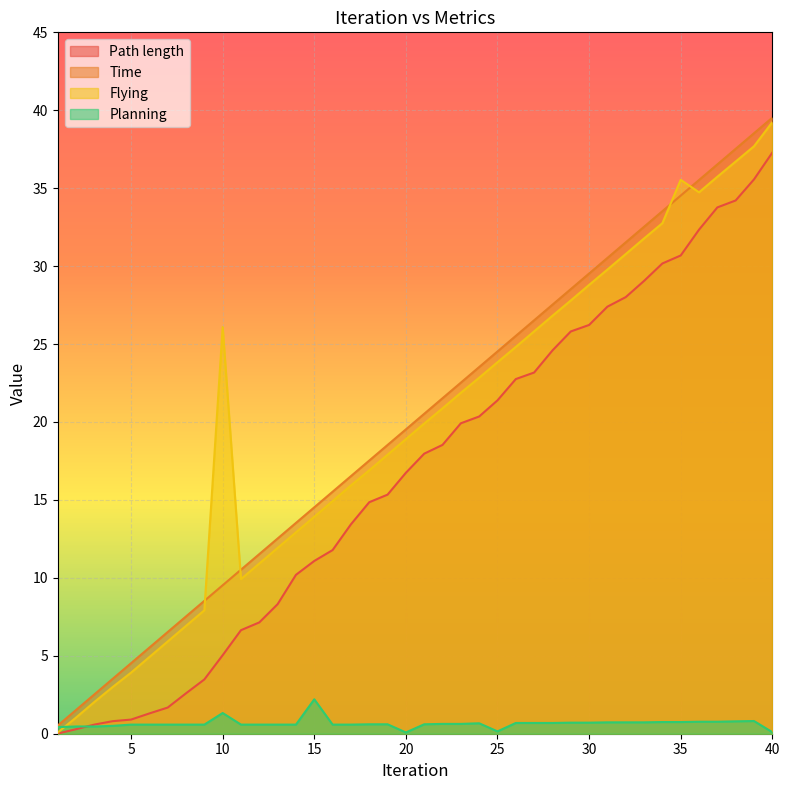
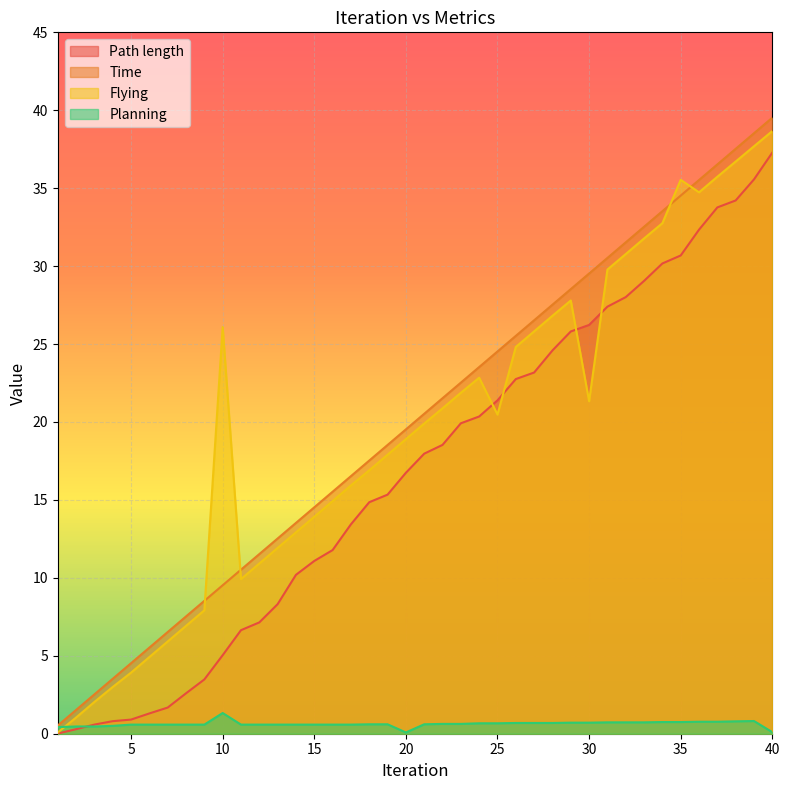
Planning, 15: 2.2 -> 0.6
Flying, 25: 23.8 -> 20.5
Planning, 25: 0.2 -> 0.7
Flying, 30: 28.8 -> 21.3
Flying, 40: 39.2 -> 38.7
